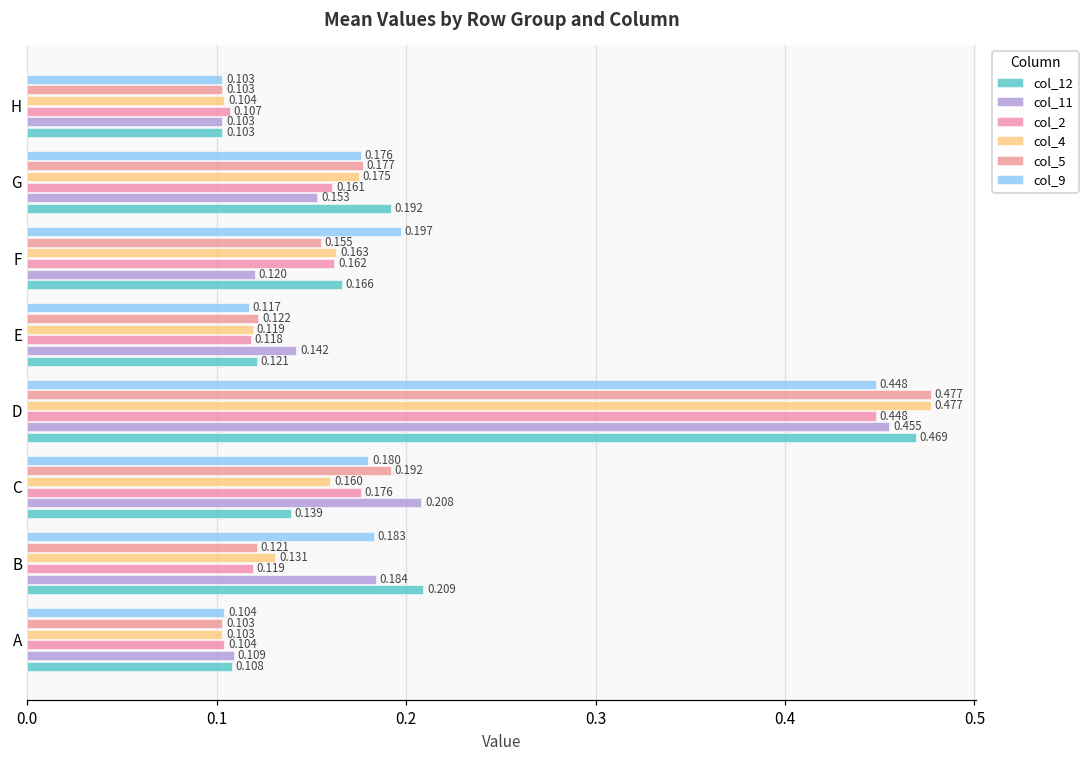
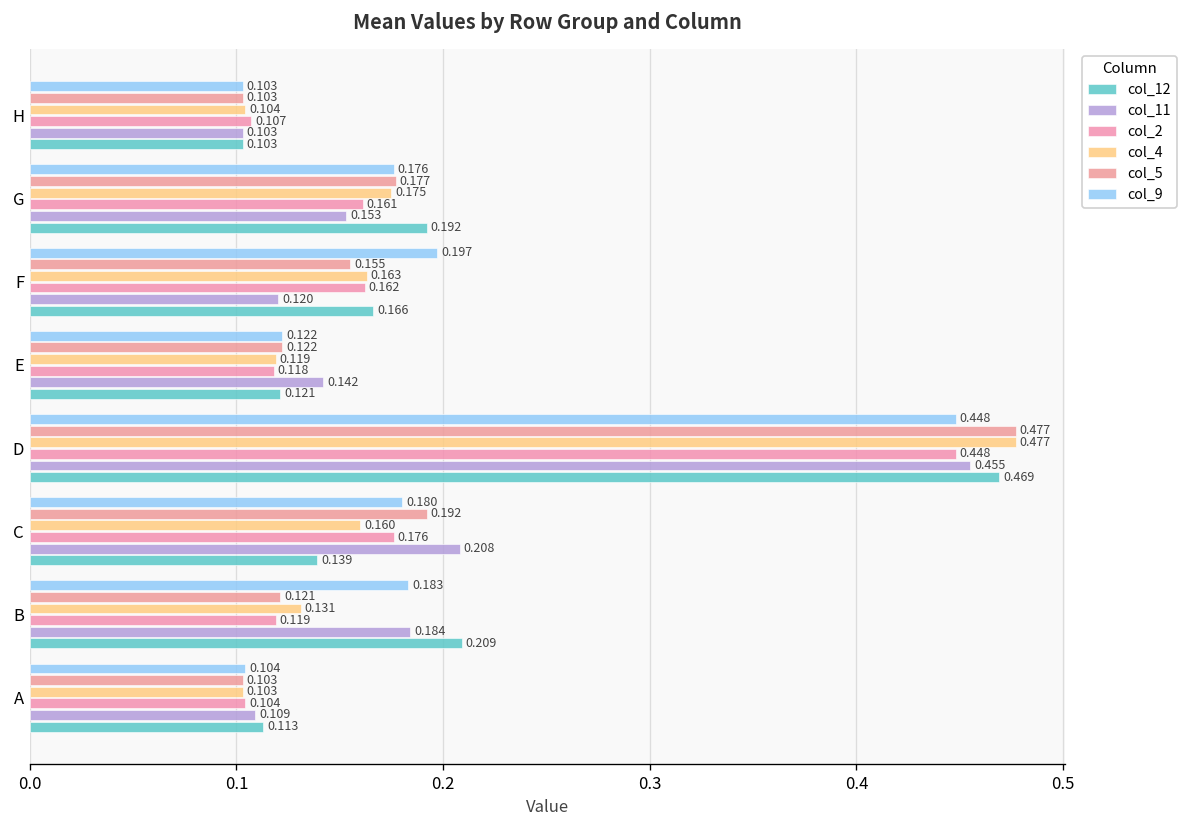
col_9, E: 0.117 -> 0.122
col_12, A: 0.108 -> 0.113
